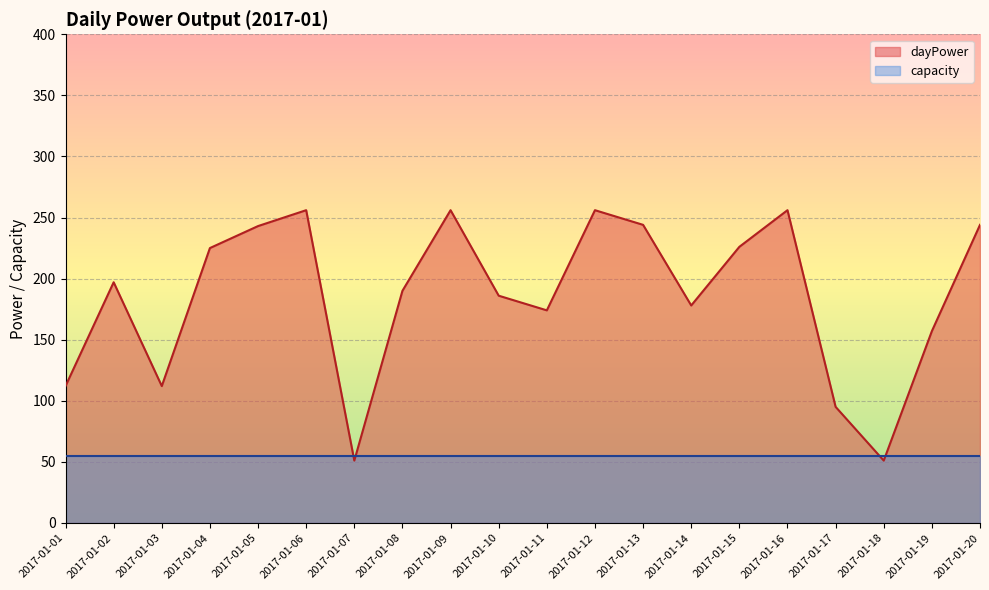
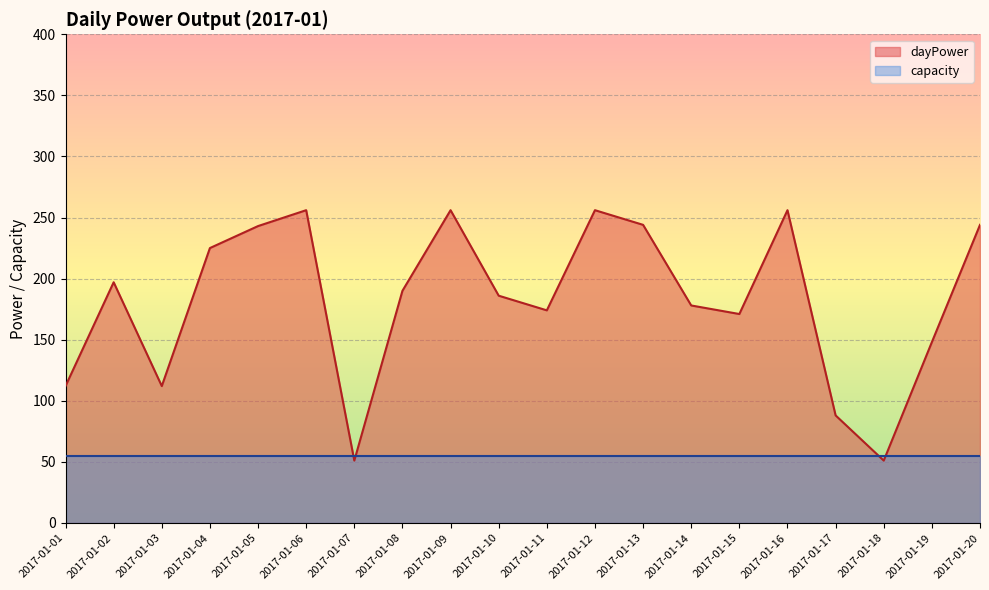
dayPower, 2017-01-15: 226 -> 171
dayPower, 2017-01-17: 95 -> 88
dayPower, 2017-01-19: 157 -> 148
